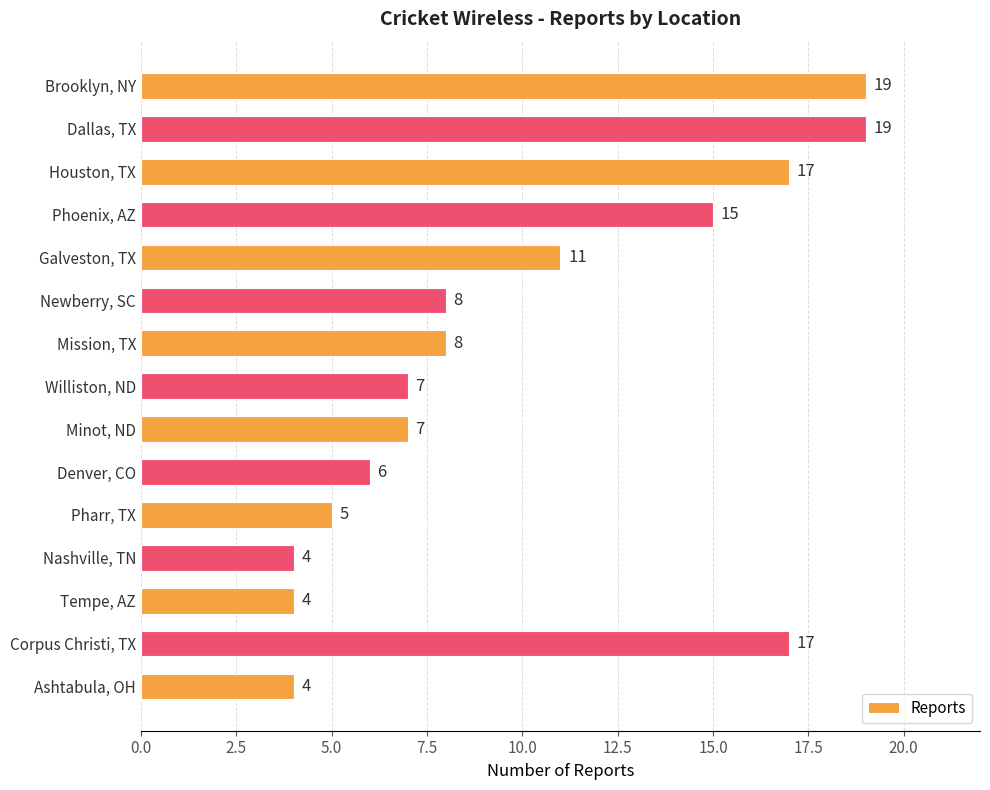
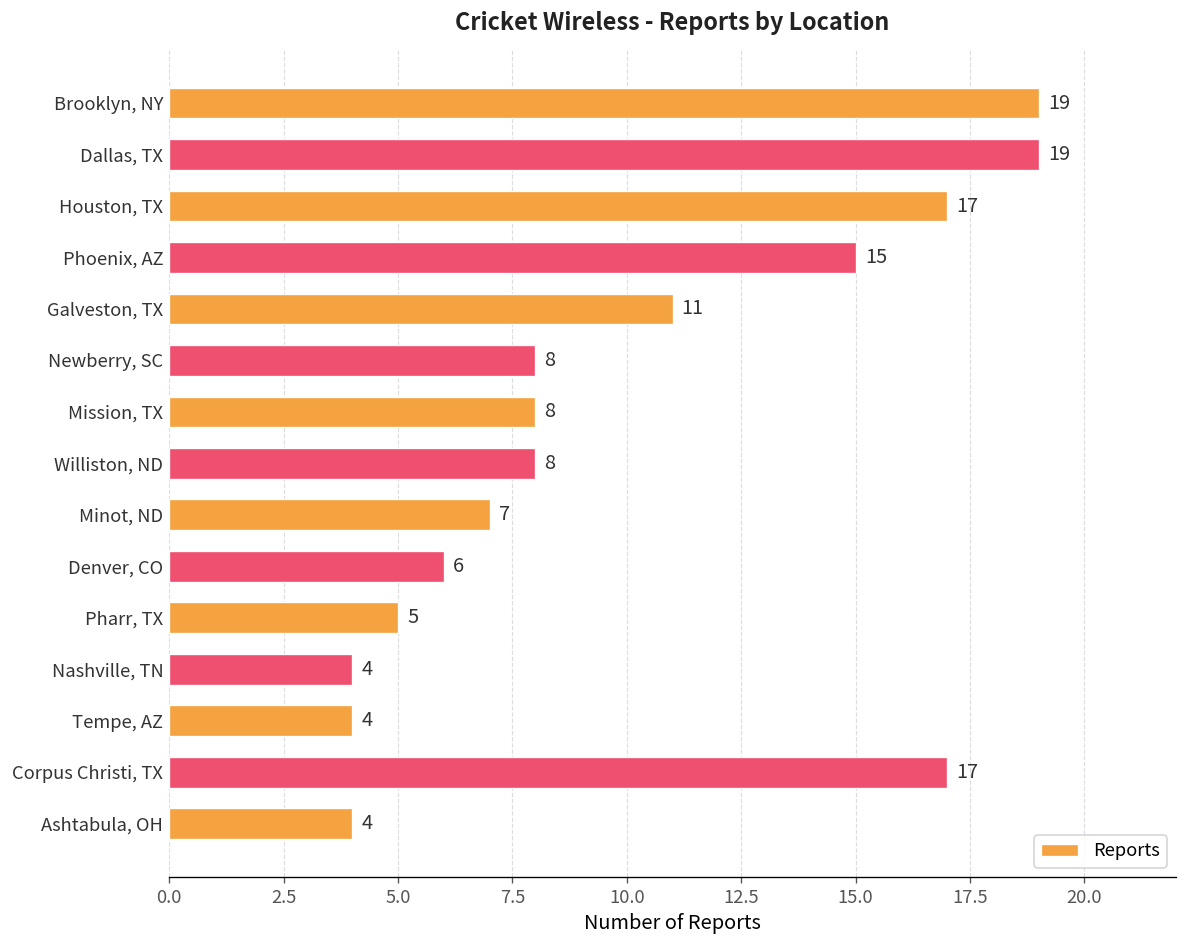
Williston, ND: 7 -> 8
